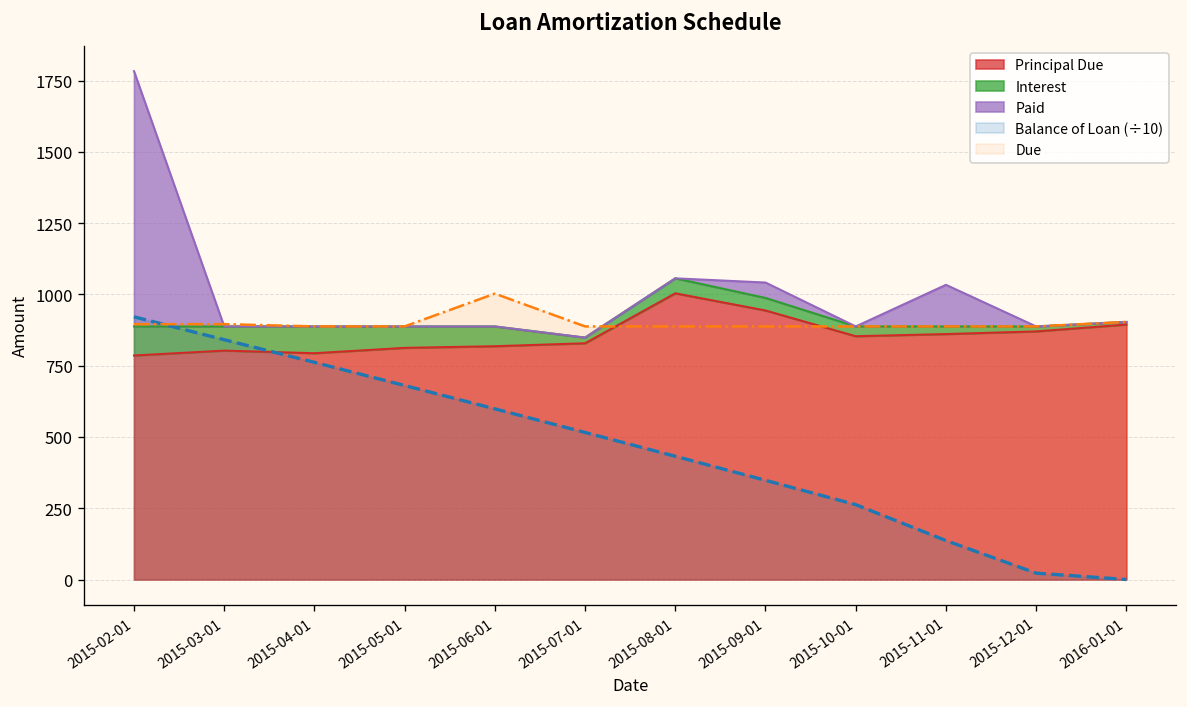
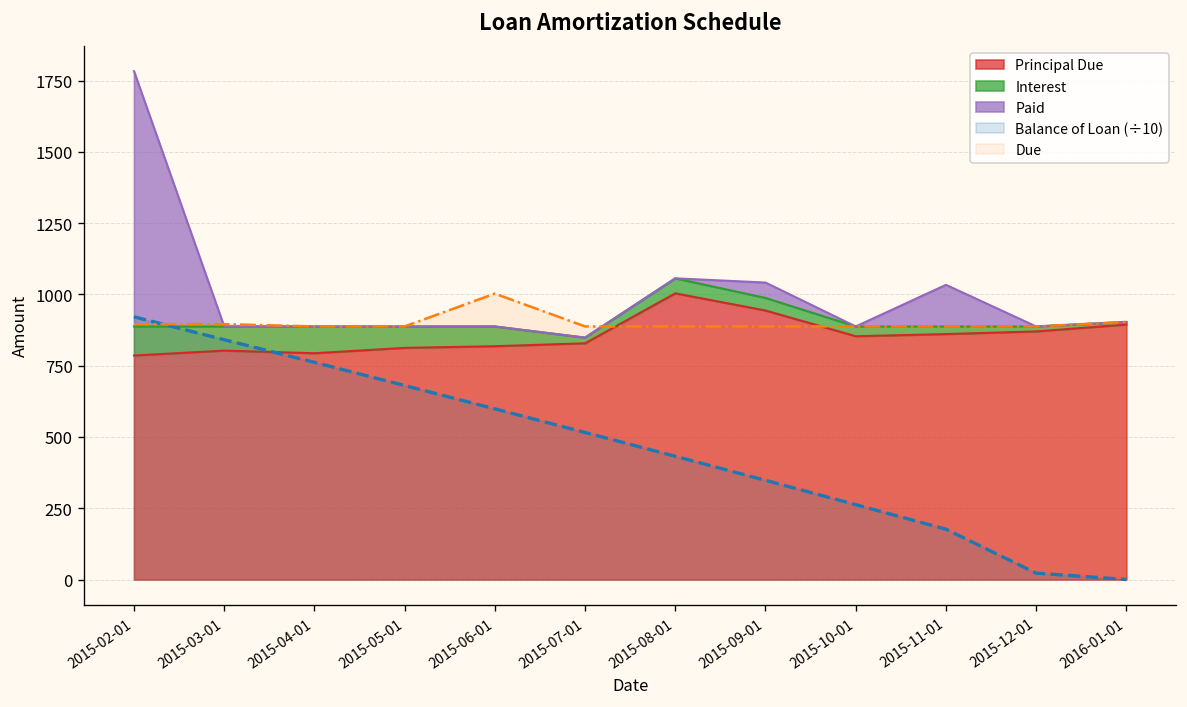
Balance of Loan (÷10), 2015-11-01: 140 -> 180
